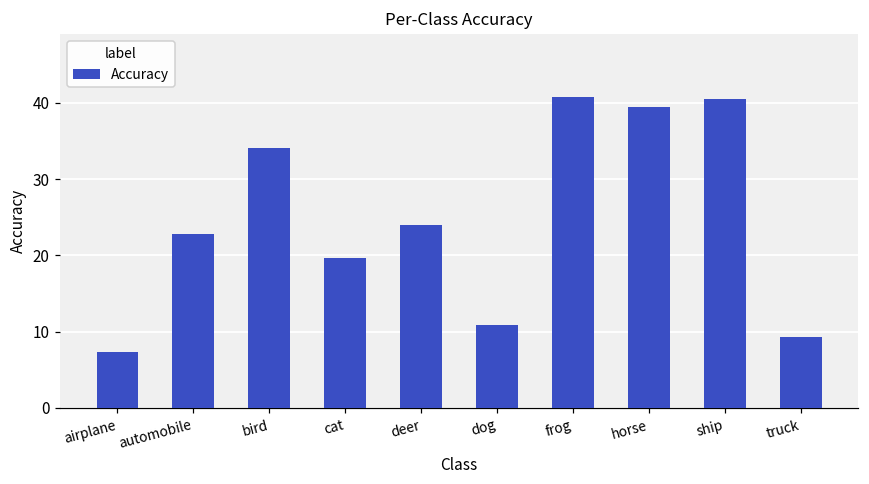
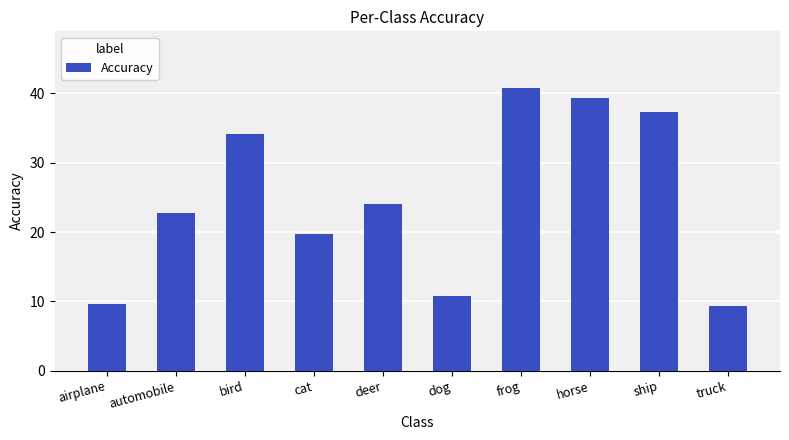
airplane: 7 -> 10
ship: 41 -> 37
